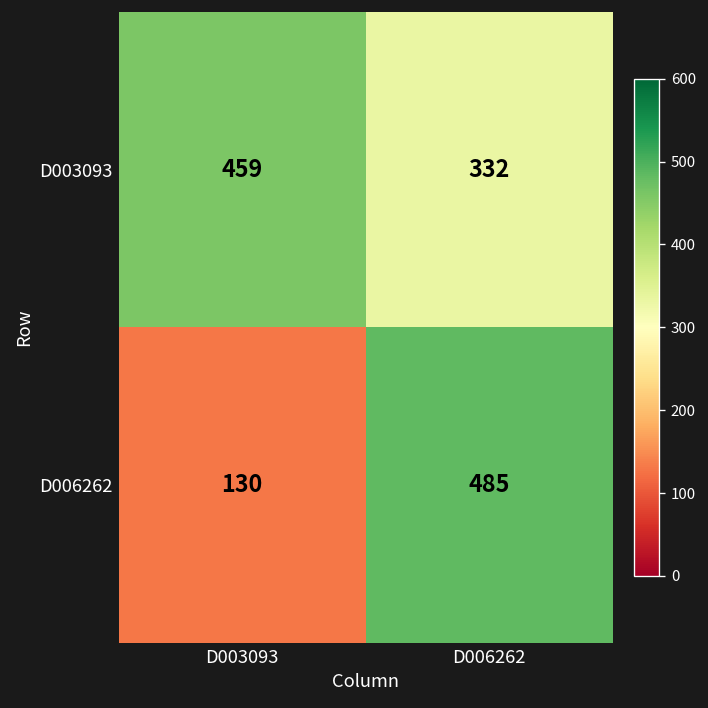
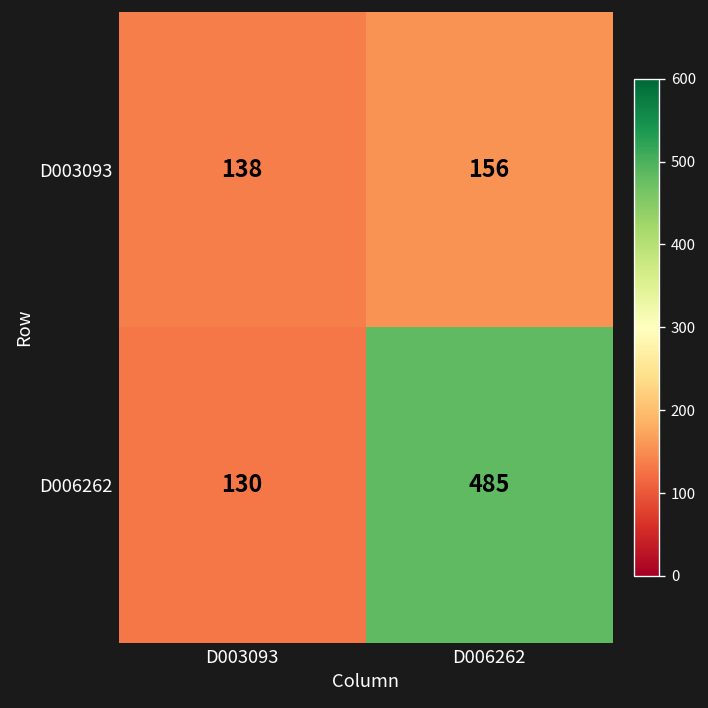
D003093, D003093: 459 -> 138
D003093, D006262: 332 -> 156
